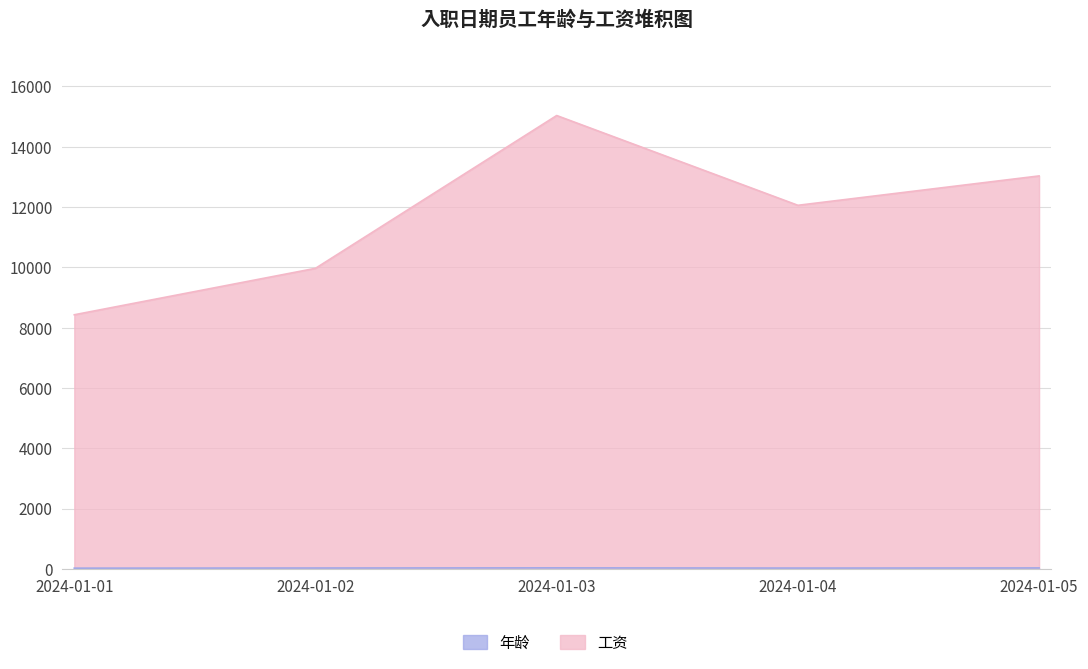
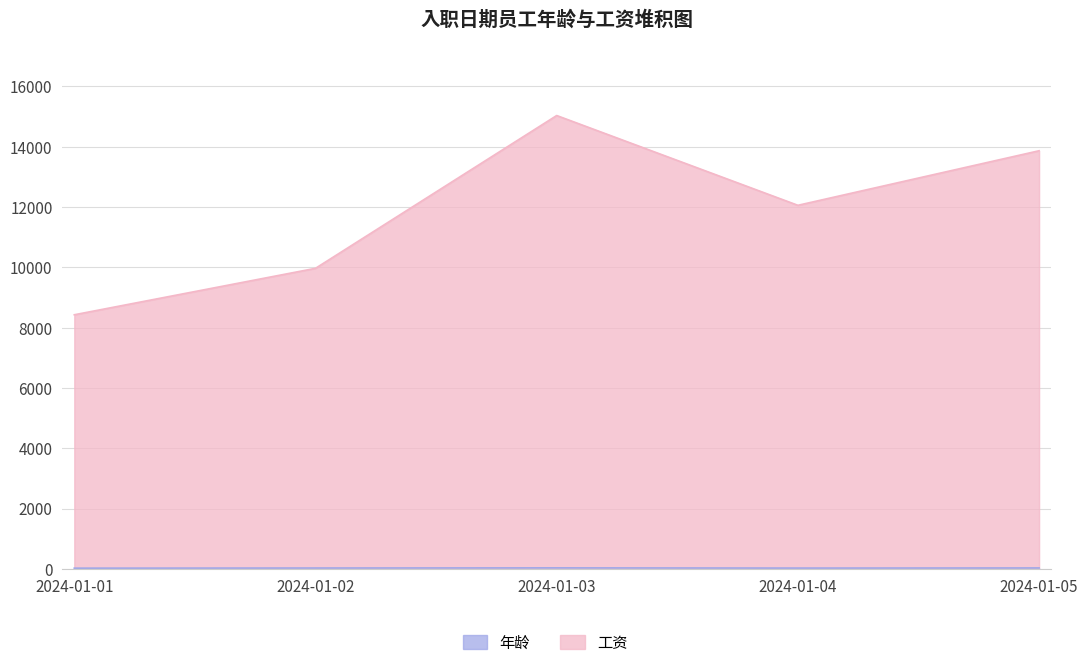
工资, 2024-01-05: 13000 -> 13800
